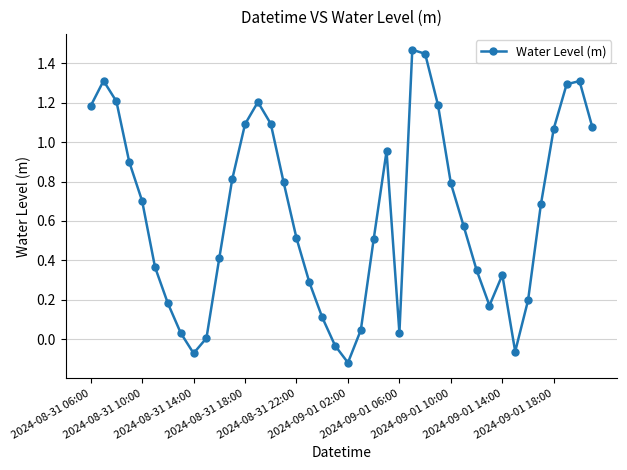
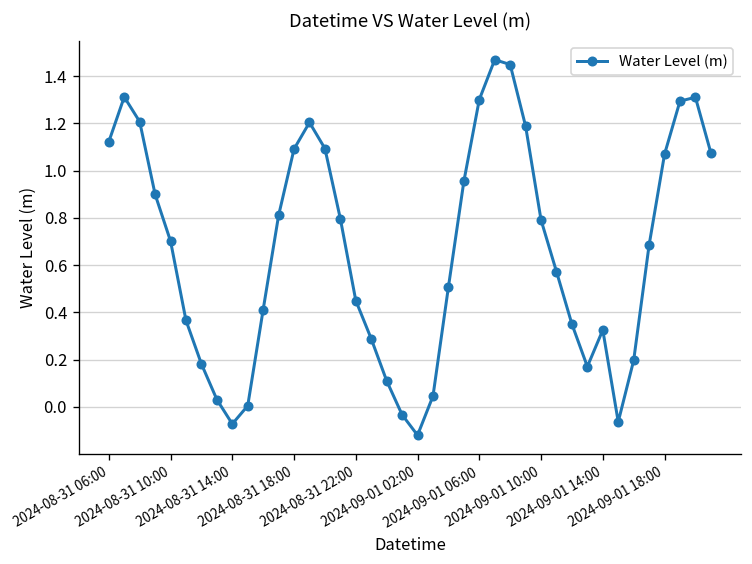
2024-08-31 06:00: 1.18 -> 1.12
2024-08-31 22:00: 0.51 -> 0.45
2024-09-01 06:00: 0.03 -> 1.30
